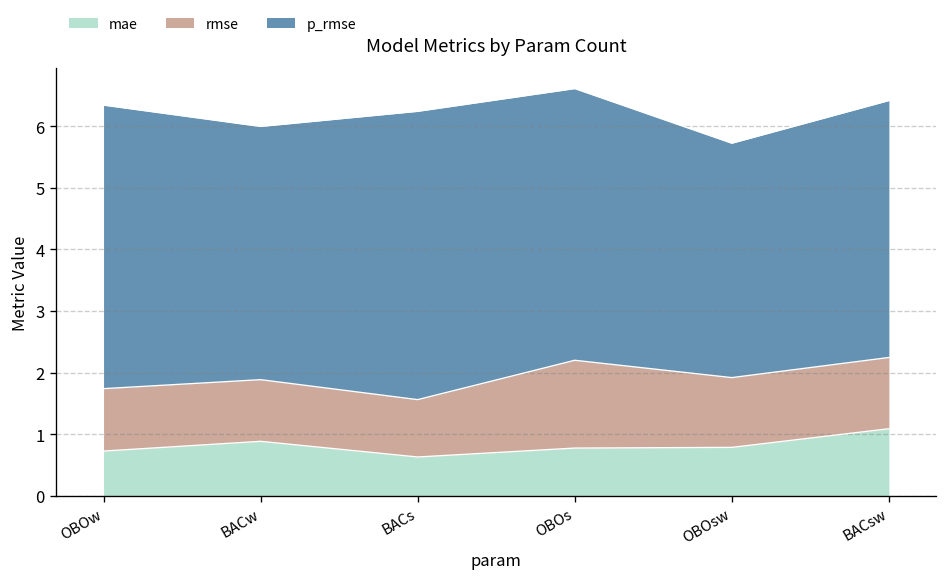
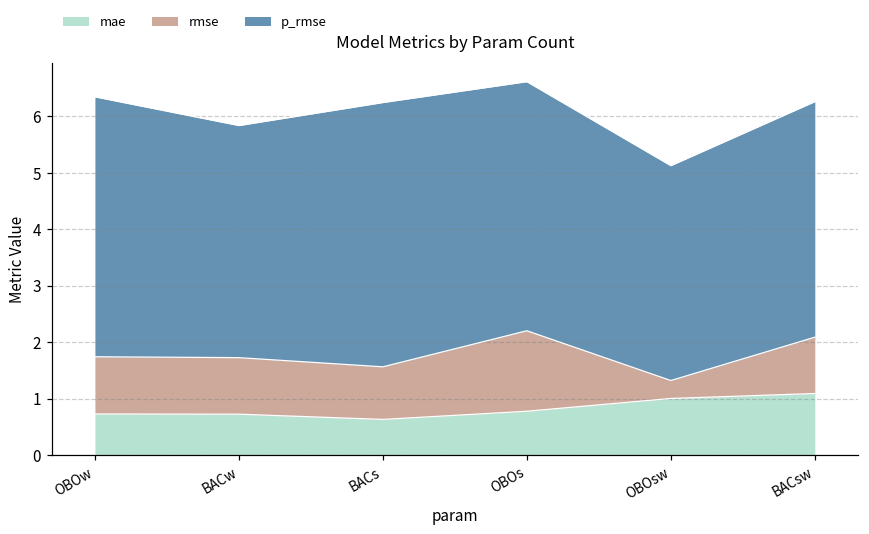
mae, BACw: 0.9 -> 0.7
mae, OBOsw: 0.8 -> 1.0
rmse, OBOsw: 1.1 -> 0.3
rmse, BACsw: 1.2 -> 1.0
